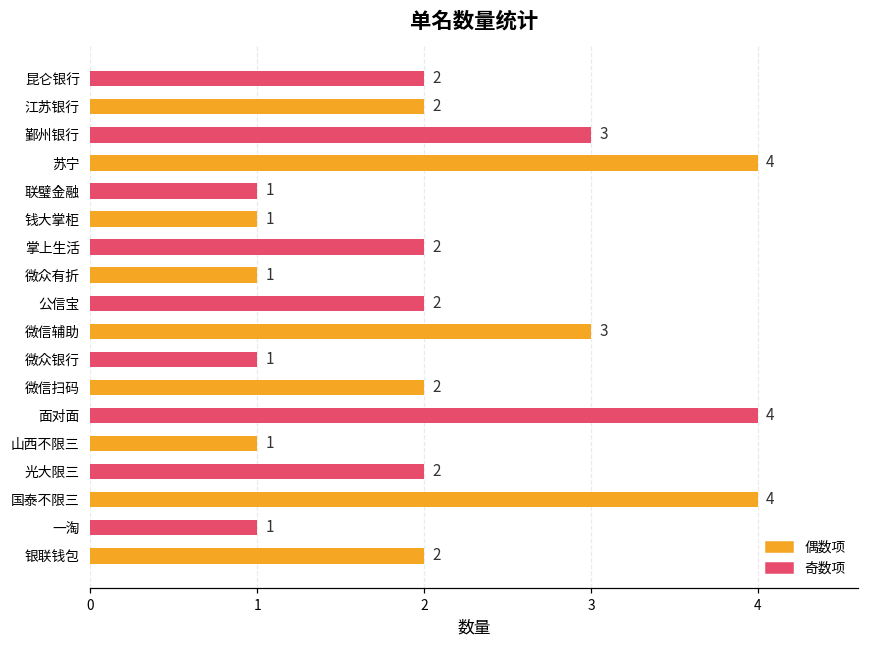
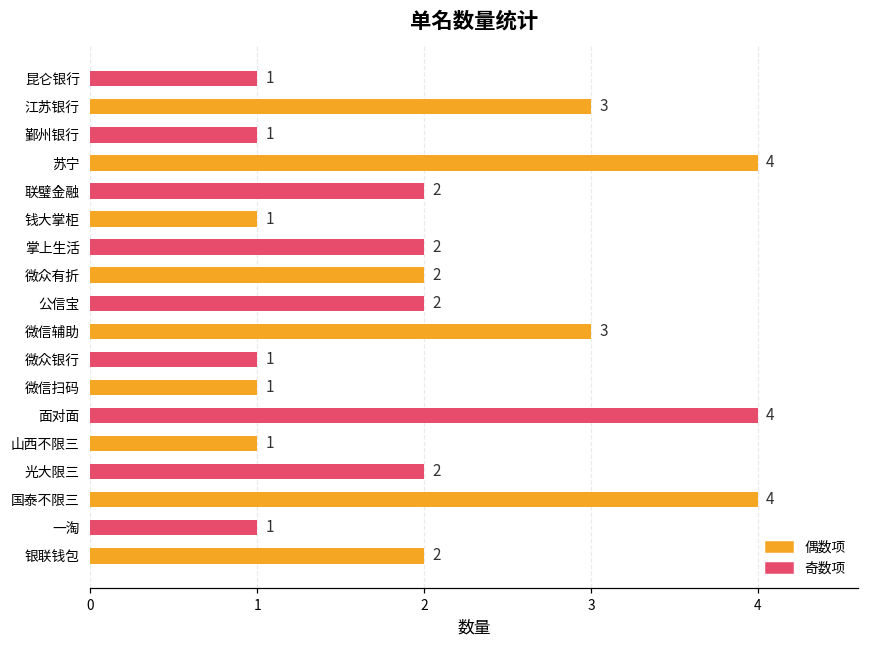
昆仑银行: 2 -> 1
江苏银行: 2 -> 3
鄞州银行: 3 -> 1
联璧金融: 1 -> 2
微众有折: 1 -> 2
微信扫码: 2 -> 1
